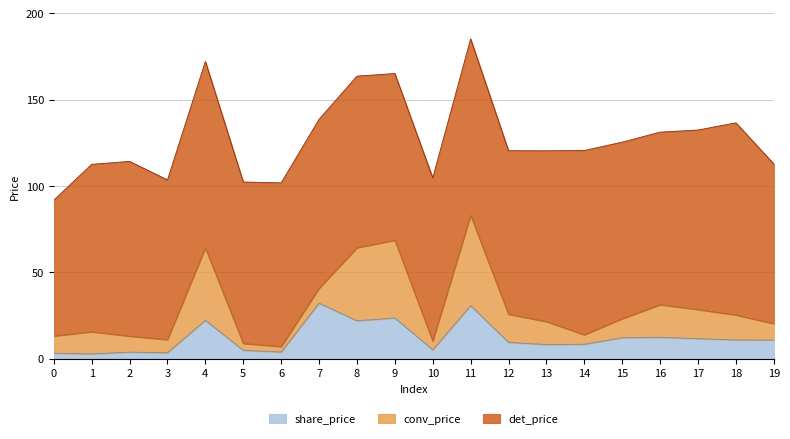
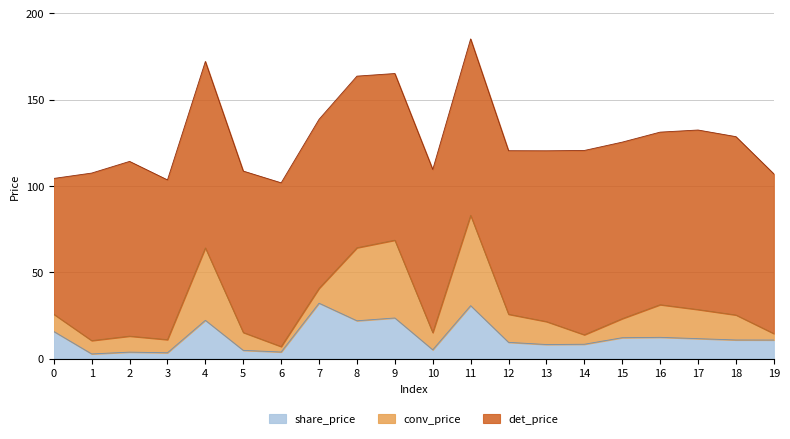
share_price, 0: 3 -> 16
conv_price, 1: 13 -> 8
conv_price, 5: 4 -> 10
conv_price, 10: 5 -> 10
det_price, 18: 111 -> 103
conv_price, 19: 9 -> 4
